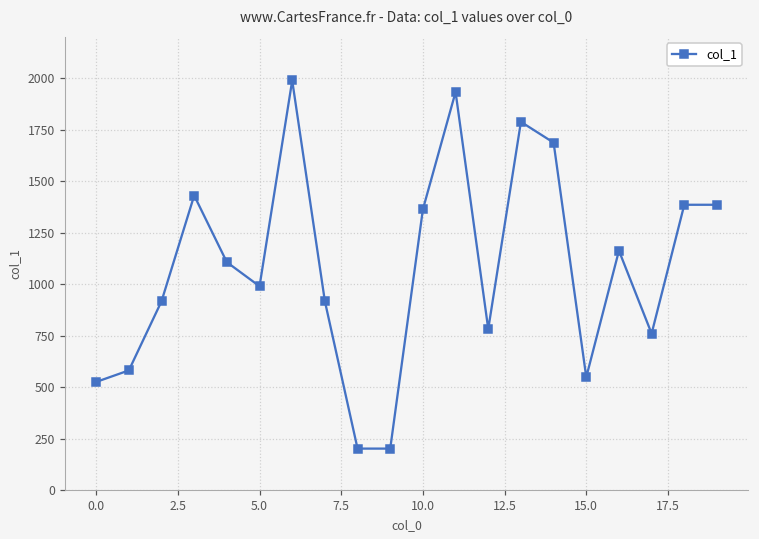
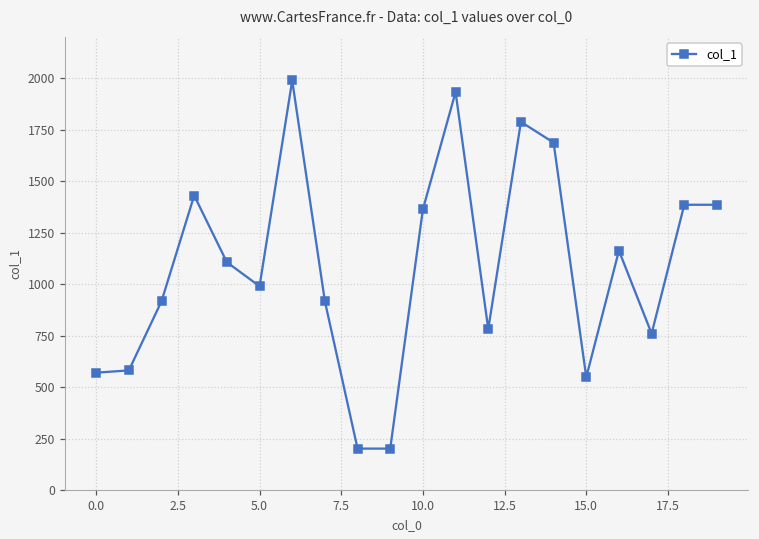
0.0: 530 -> 570
